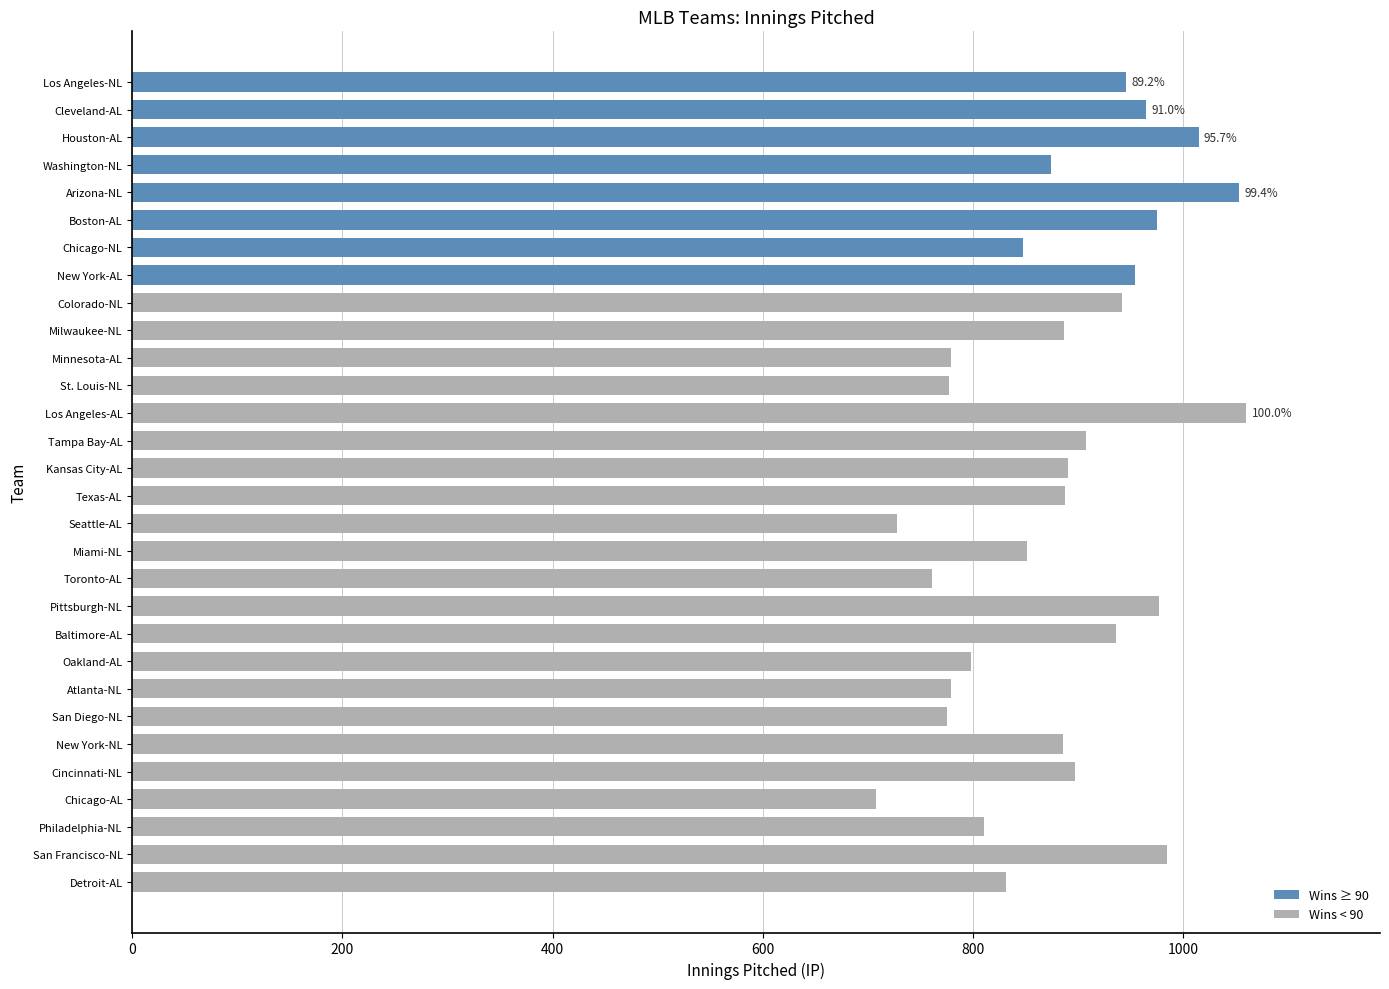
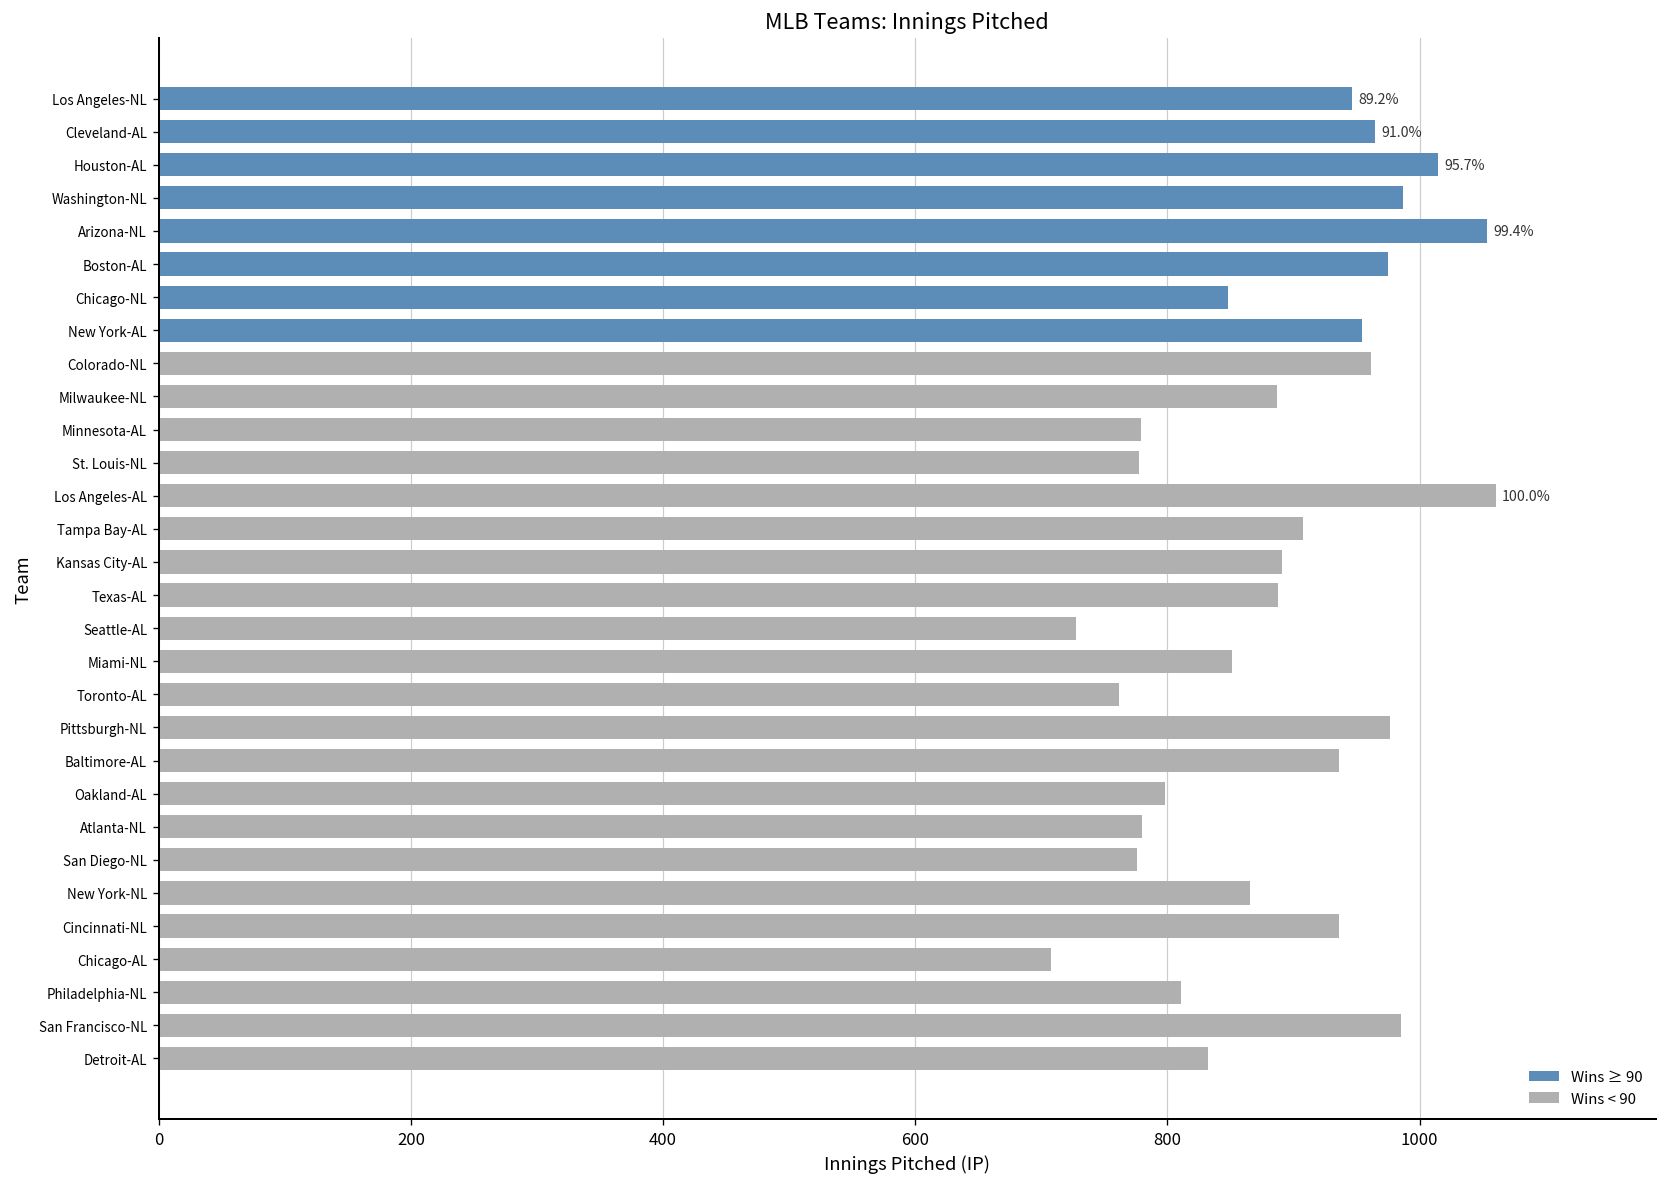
Washington-NL: 874 -> 987
Colorado-NL: 942 -> 961
New York-NL: 886 -> 865
Cincinnati-NL: 898 -> 936
